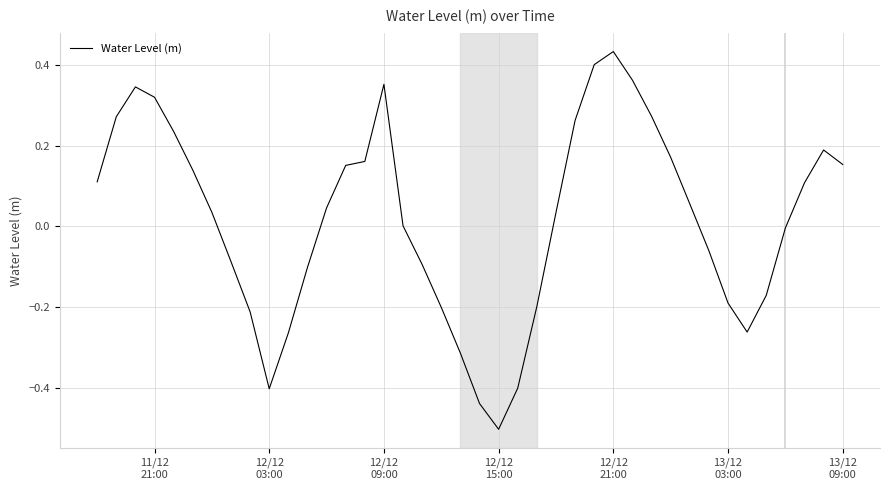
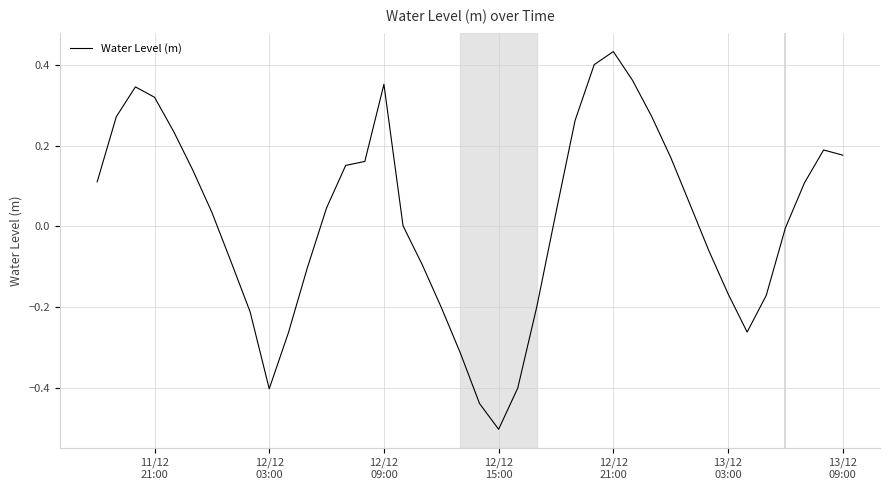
13/12 03:00: -0.19 -> -0.17
13/12 09:00: 0.15 -> 0.18
